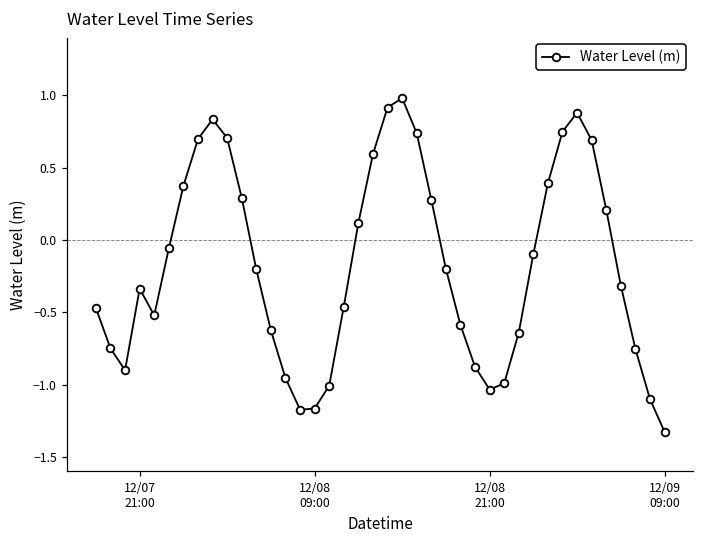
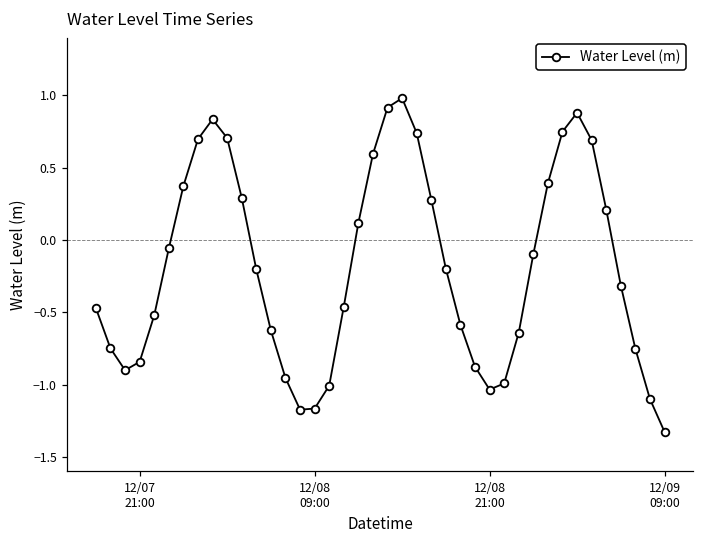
12/07 21:00: -0.34 -> -0.84
